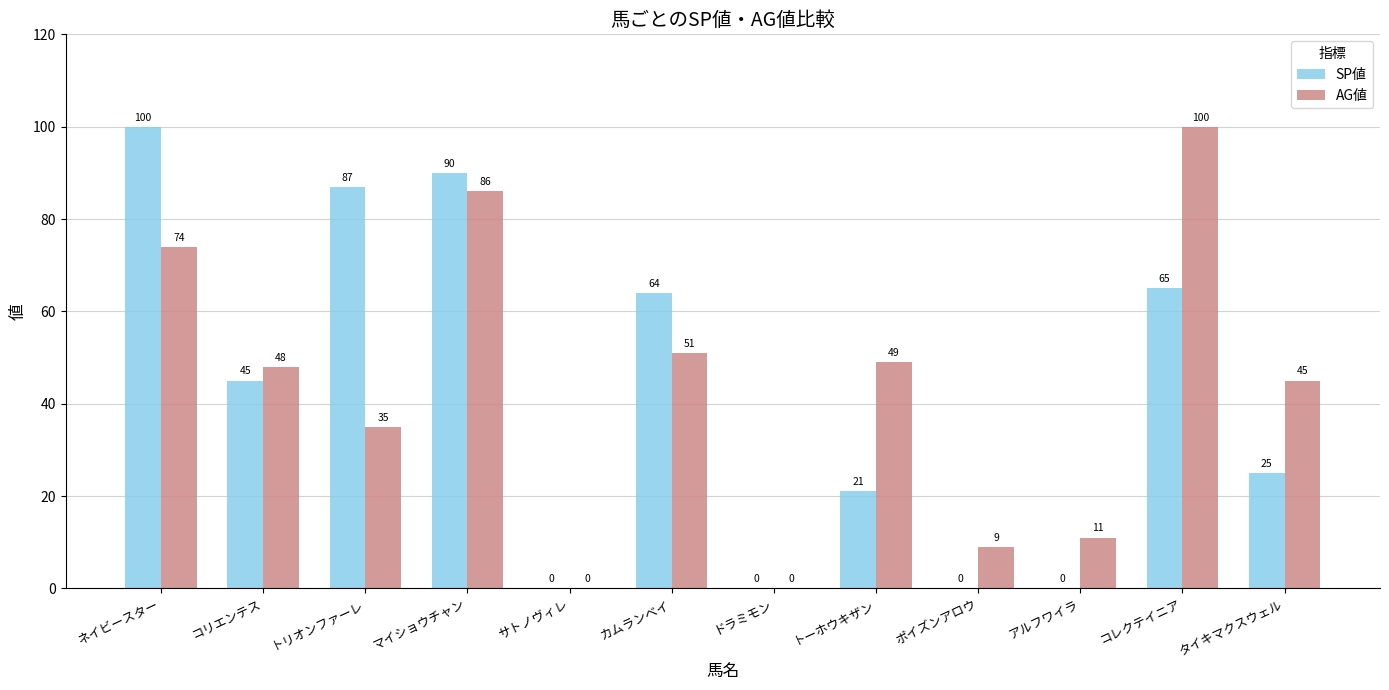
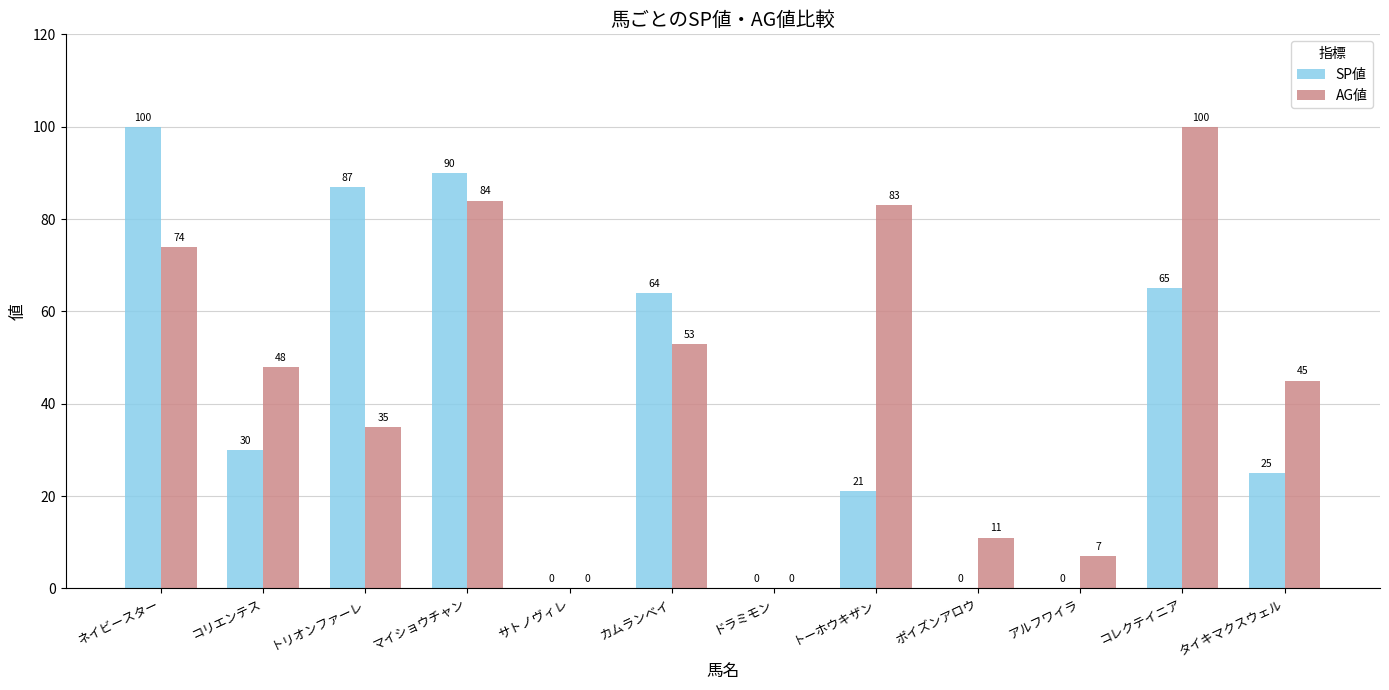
SP値, コリエンテス: 45 -> 30
AG値, マイショウチャン: 86 -> 84
AG値, カムランベイ: 51 -> 53
AG値, トーホウキザン: 49 -> 83
AG値, ポイズンアロウ: 9 -> 11
AG値, アルフワイラ: 11 -> 7
